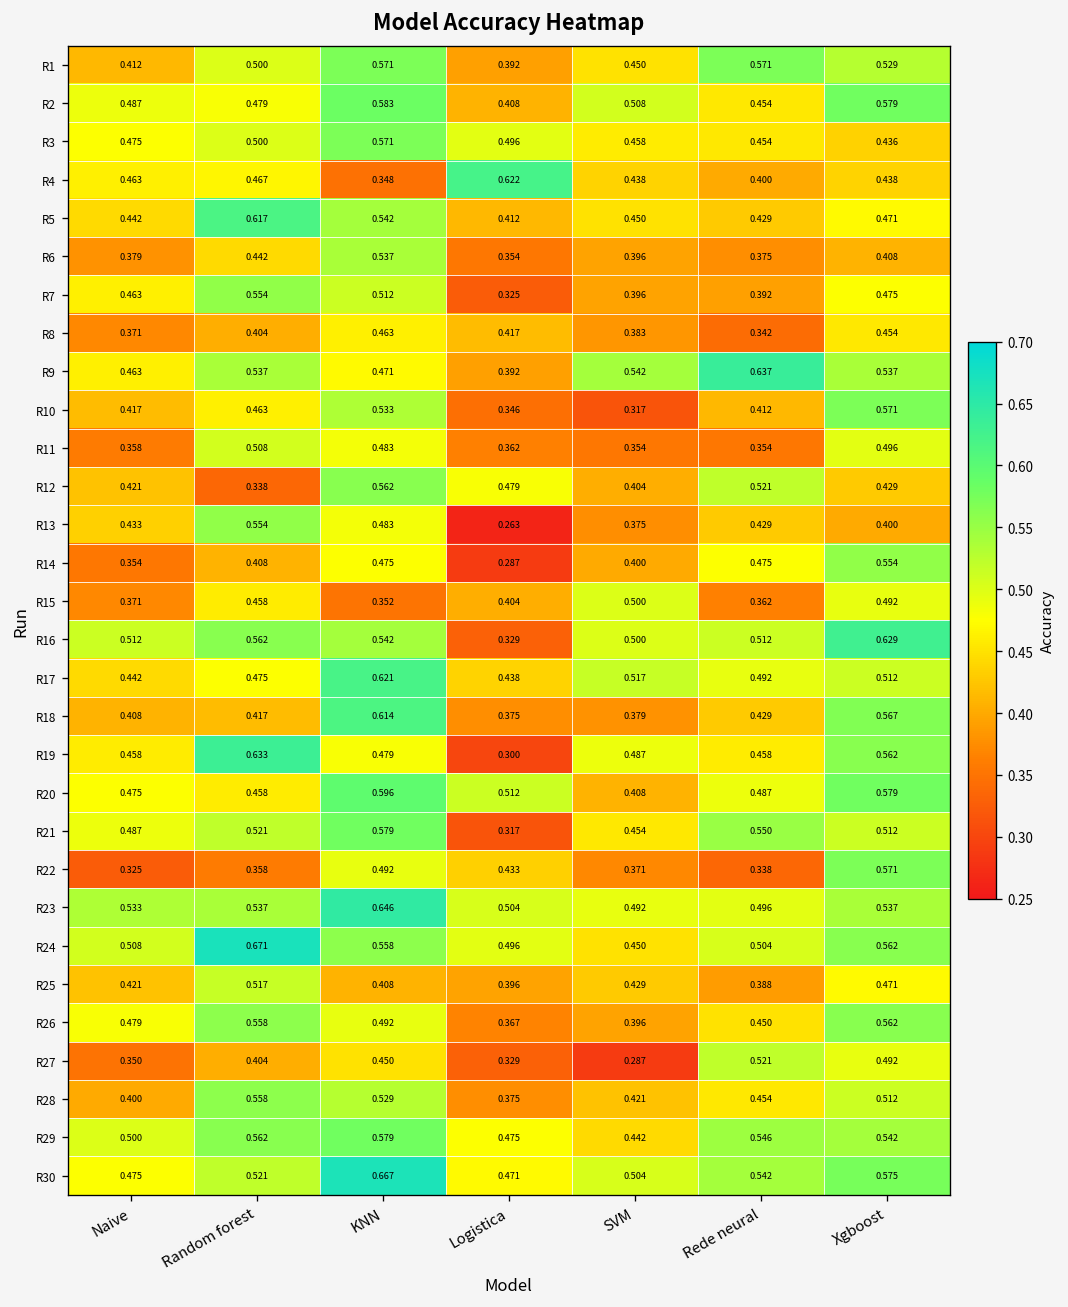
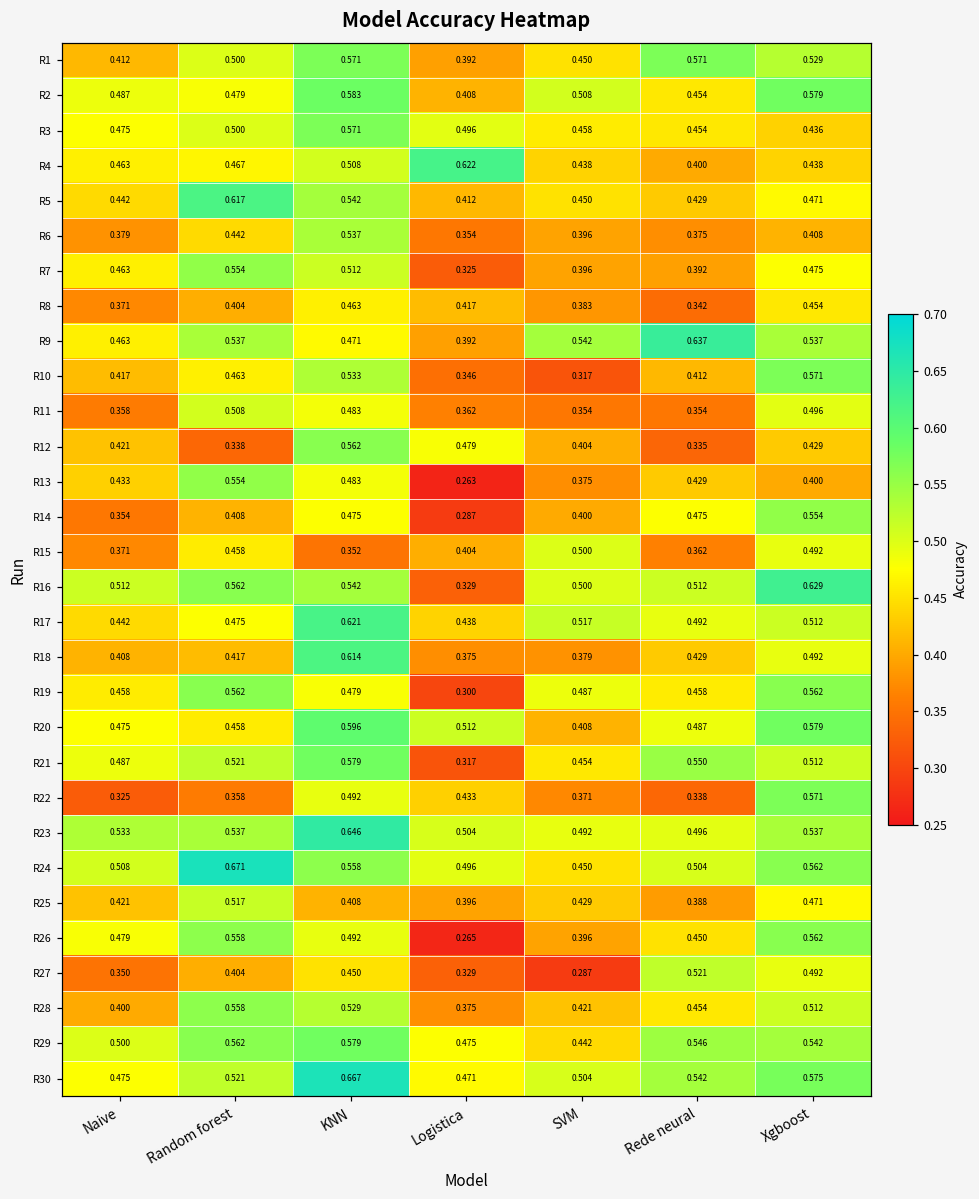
R4, KNN: 0.348 -> 0.508
R12, Rede neural: 0.521 -> 0.335
R18, Xgboost: 0.567 -> 0.492
R19, Random forest: 0.633 -> 0.562
R26, Logistica: 0.367 -> 0.265
